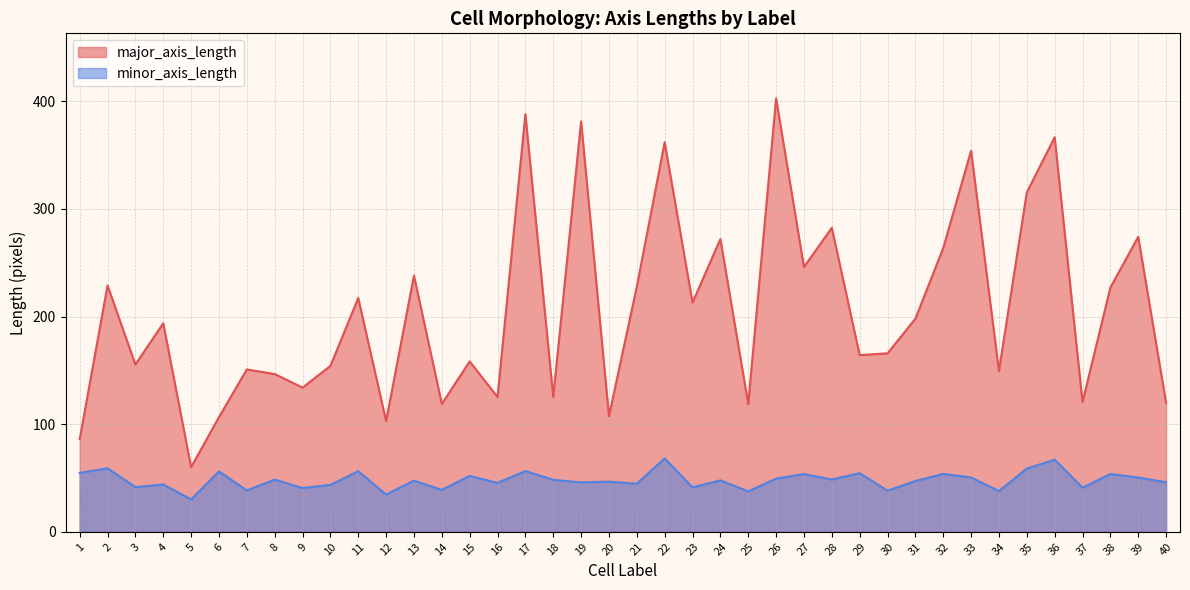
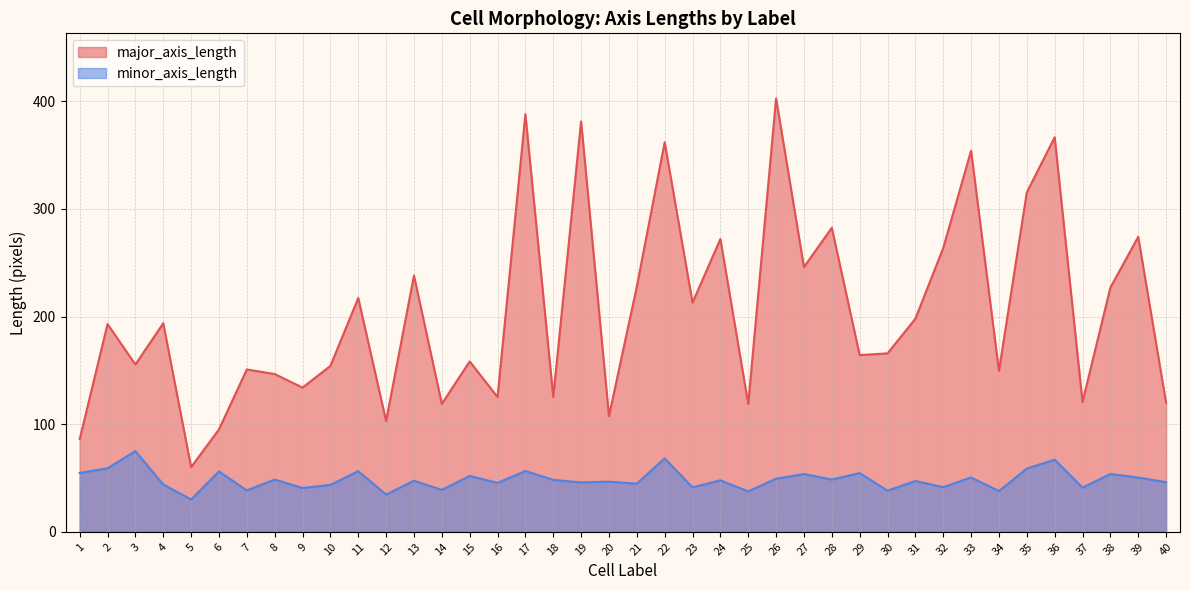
major_axis_length, 2: 229 -> 193
minor_axis_length, 3: 42 -> 75
major_axis_length, 6: 107 -> 95
minor_axis_length, 32: 54 -> 41
